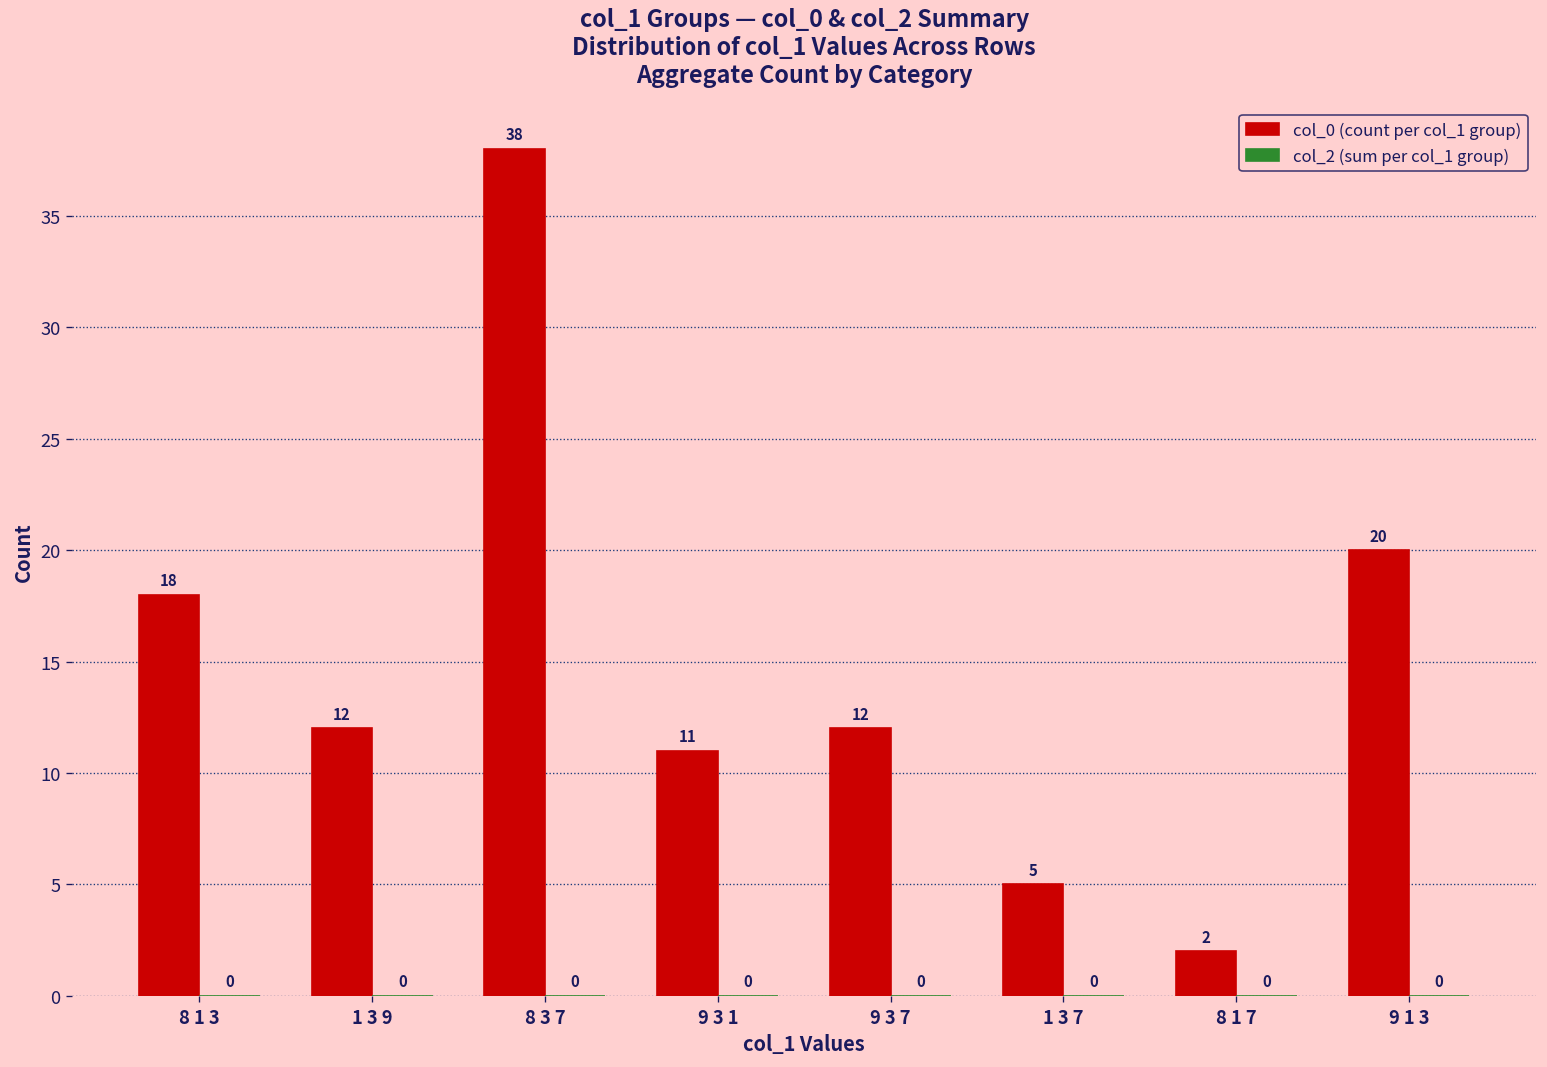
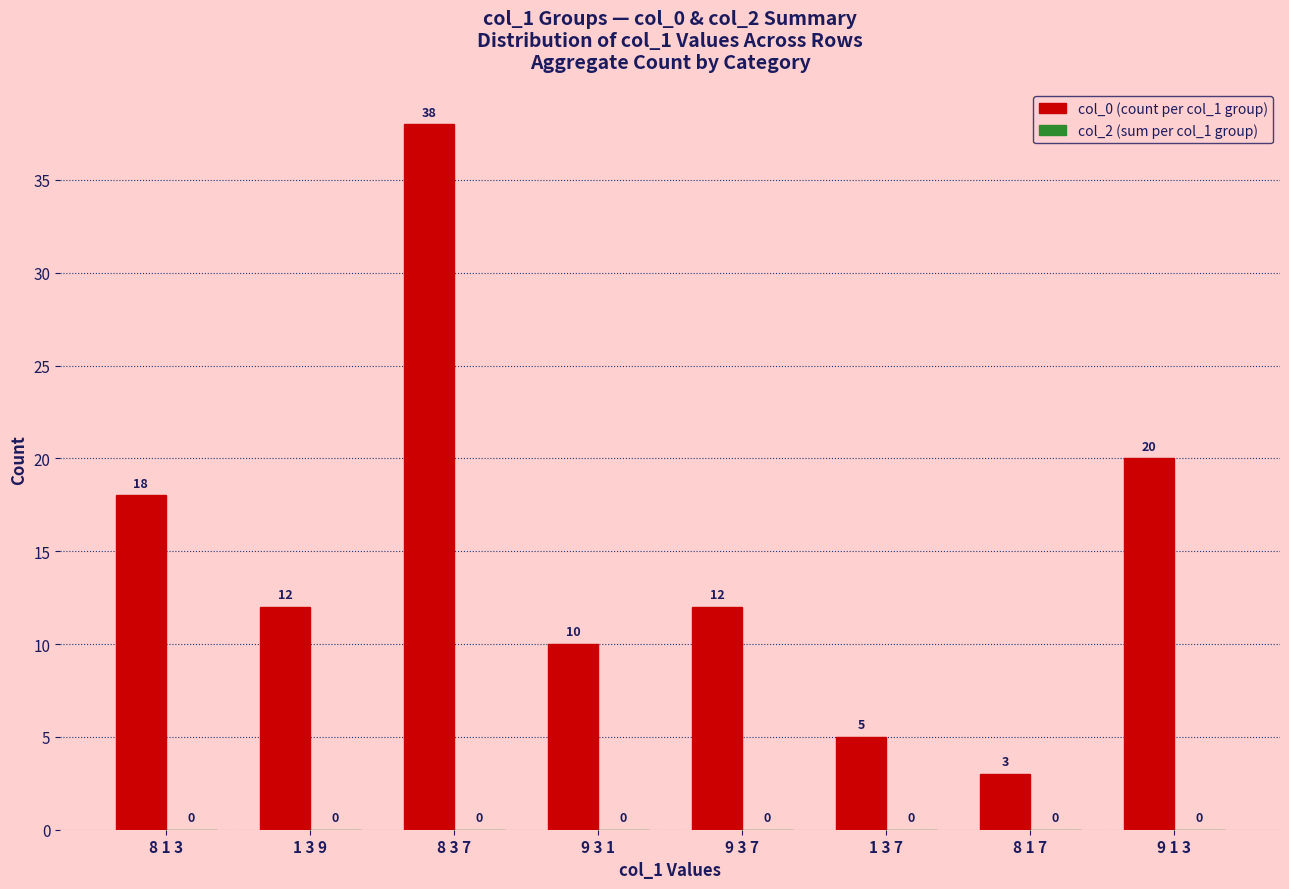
col_0 (count per col_1 group), 9 3 1: 11 -> 10
col_0 (count per col_1 group), 8 1 7: 2 -> 3
